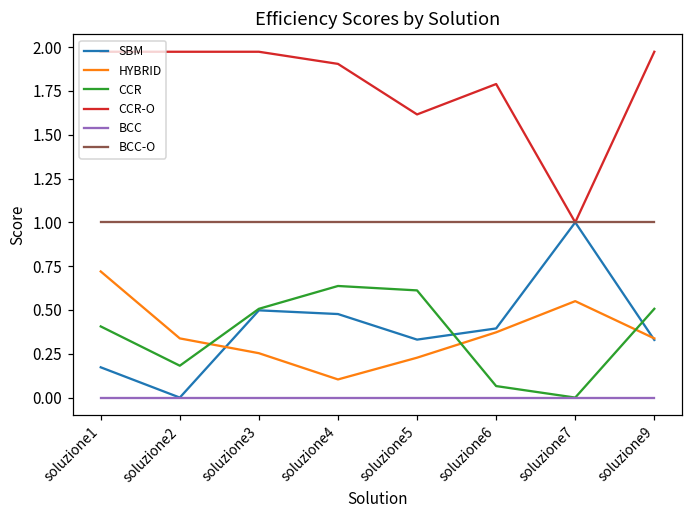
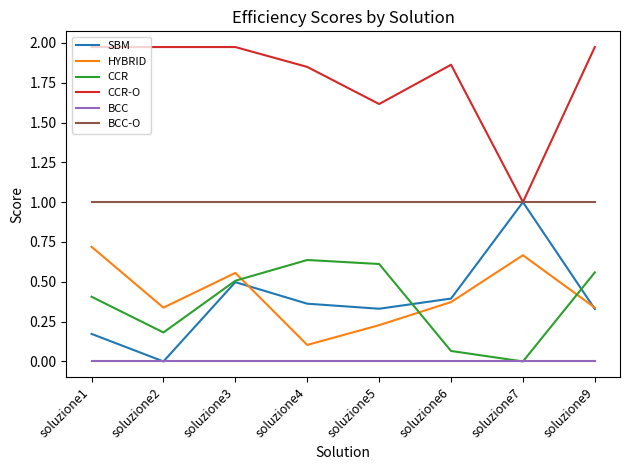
HYBRID, soluzione3: 0.25 -> 0.56
SBM, soluzione4: 0.48 -> 0.36
CCR-O, soluzione4: 1.90 -> 1.85
CCR-O, soluzione6: 1.79 -> 1.86
HYBRID, soluzione7: 0.55 -> 0.67
CCR, soluzione9: 0.51 -> 0.56
